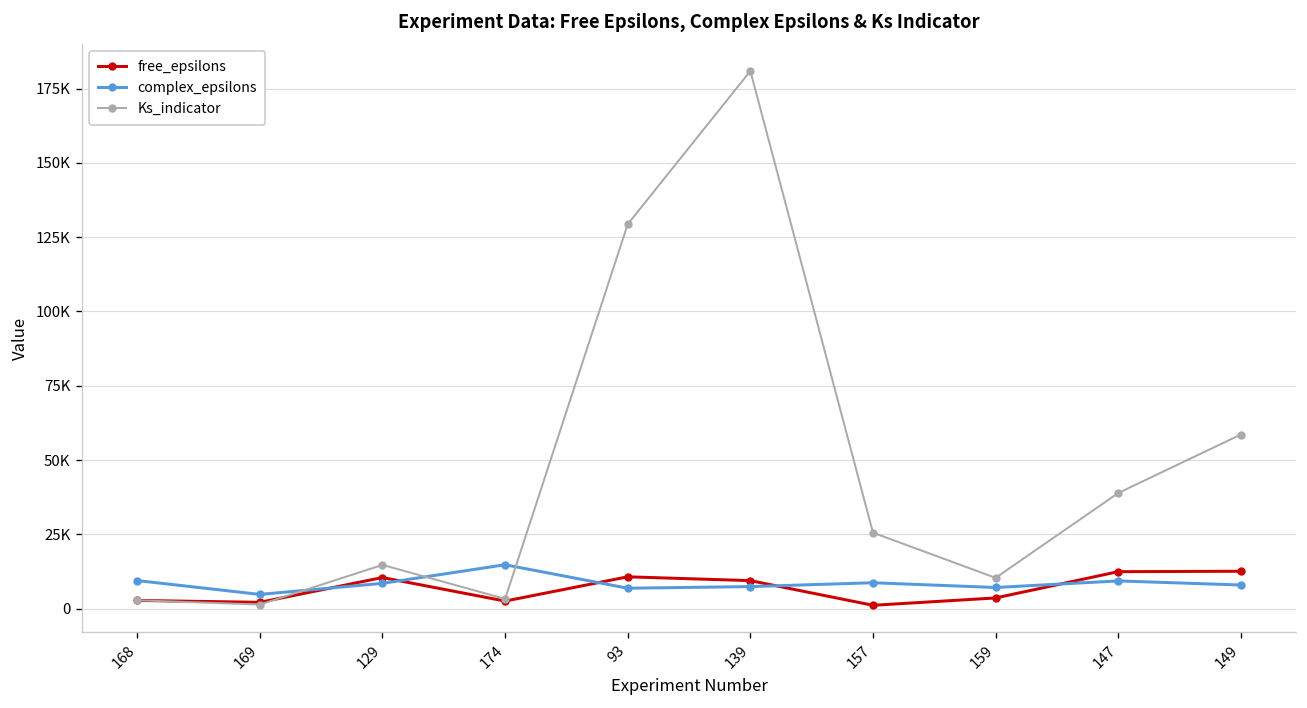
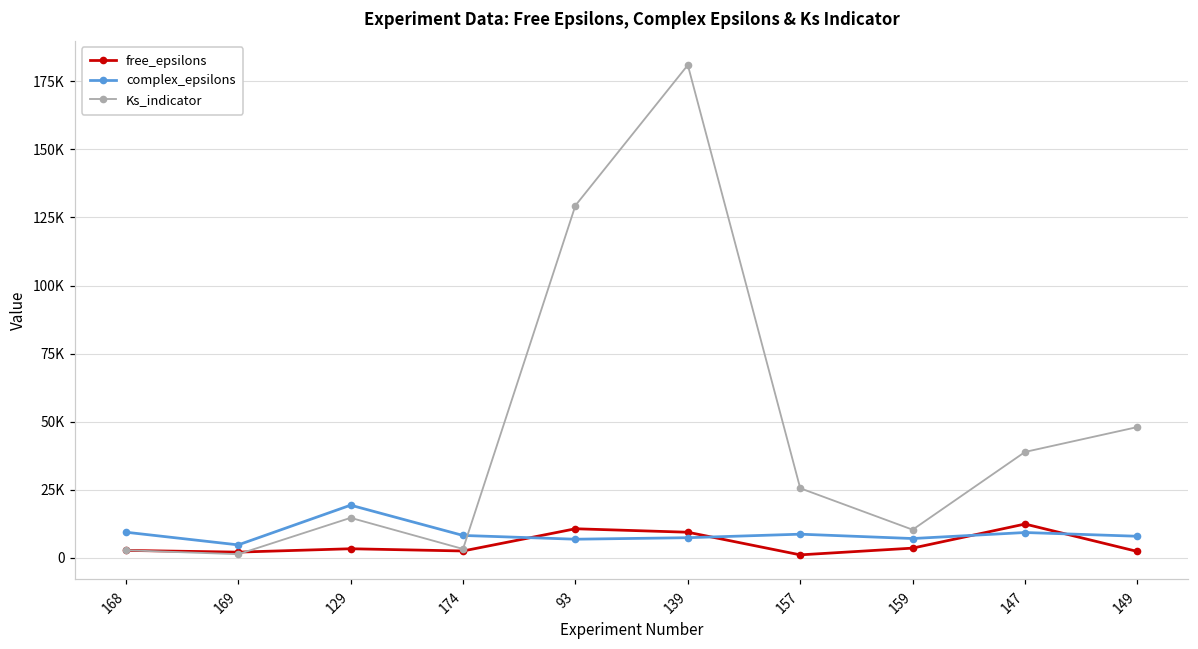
free_epsilons, 129: 10000 -> 3000
complex_epsilons, 129: 9000 -> 19000
complex_epsilons, 174: 15000 -> 8000
free_epsilons, 149: 13000 -> 2000
Ks_indicator, 149: 59000 -> 48000
